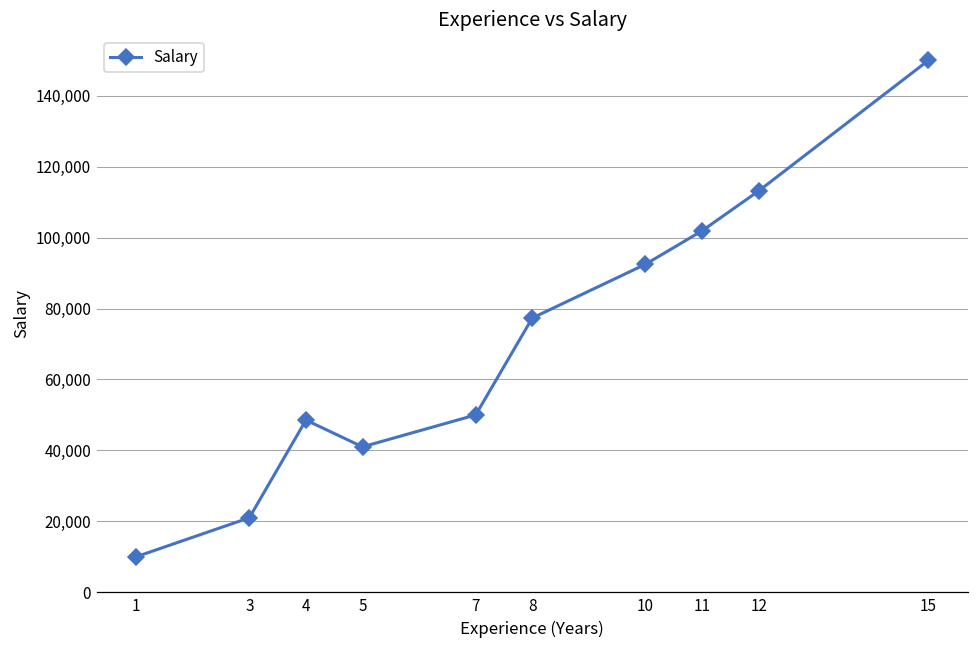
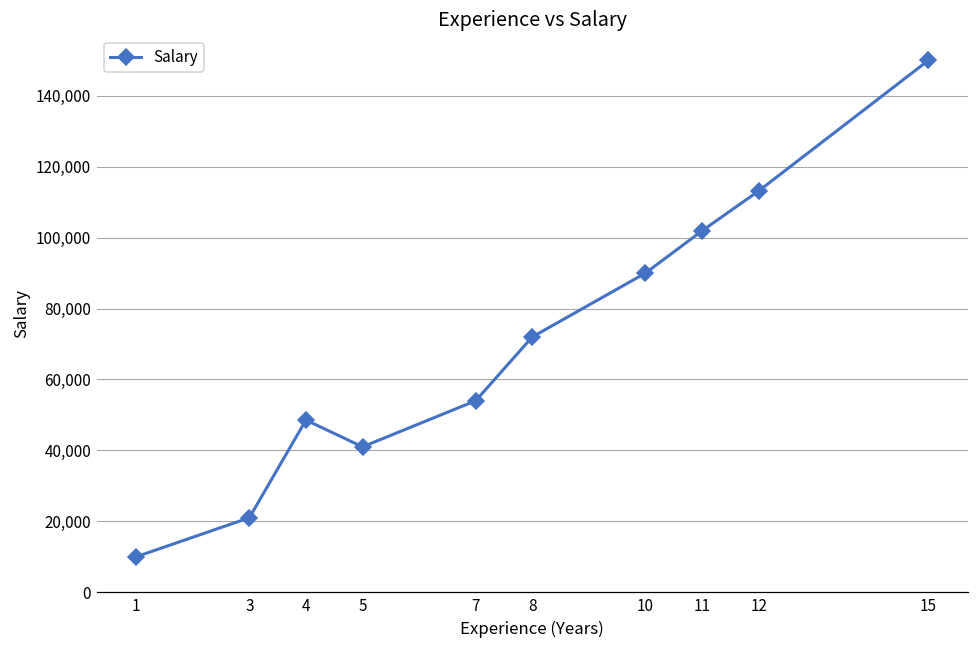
7: 50,000 -> 54,000
8: 77,000 -> 72,000
10: 92,000 -> 90,000
